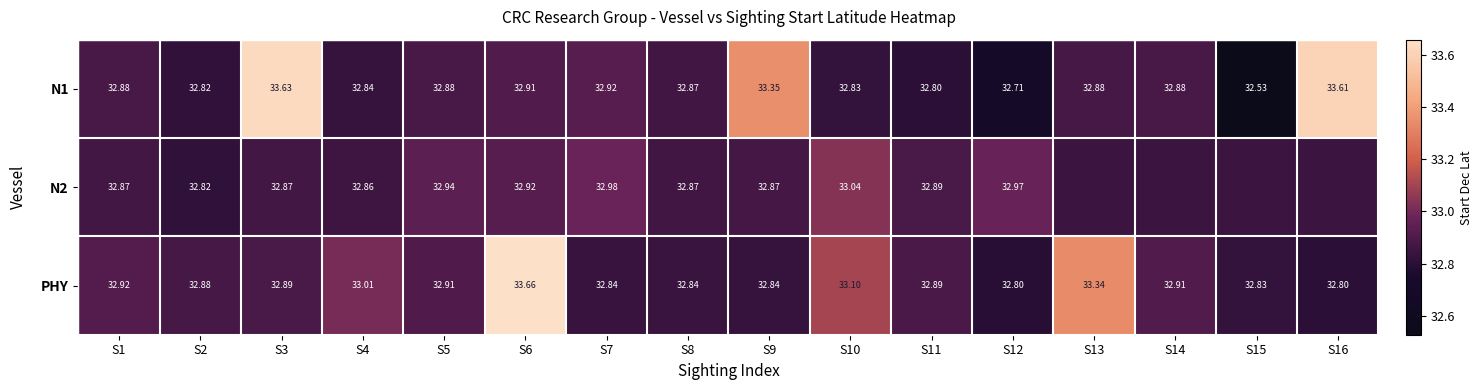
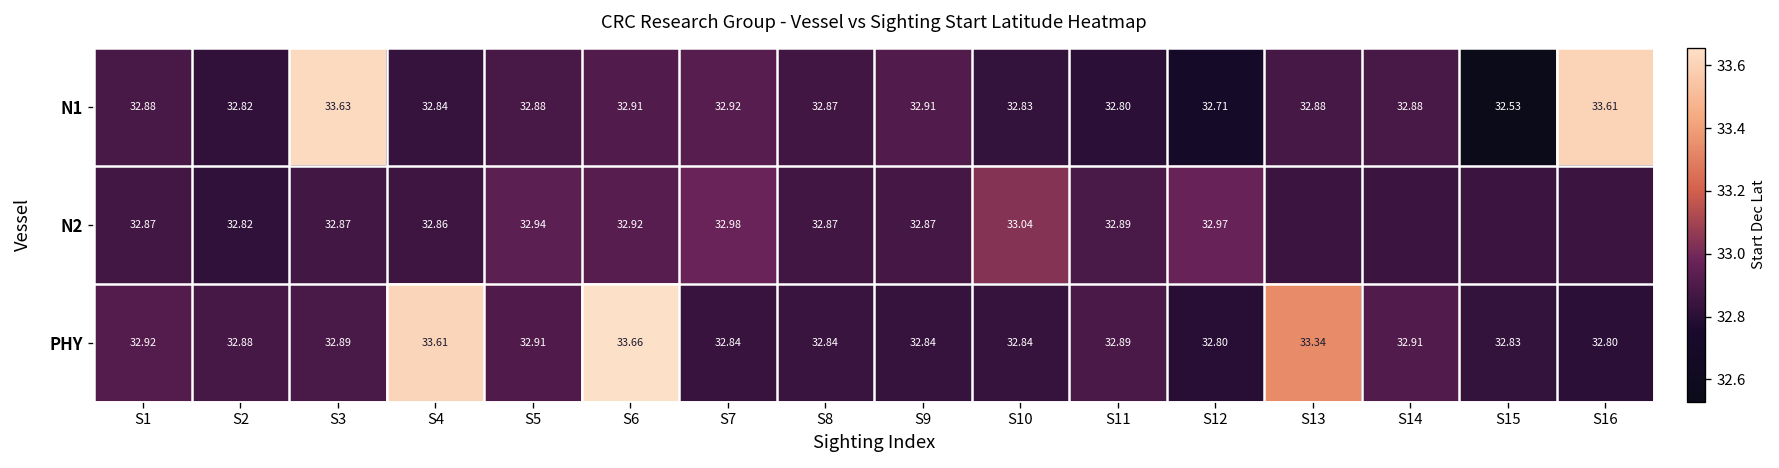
N1, S9: 33.35 -> 32.91
PHY, S4: 33.01 -> 33.61
PHY, S10: 33.10 -> 32.84
